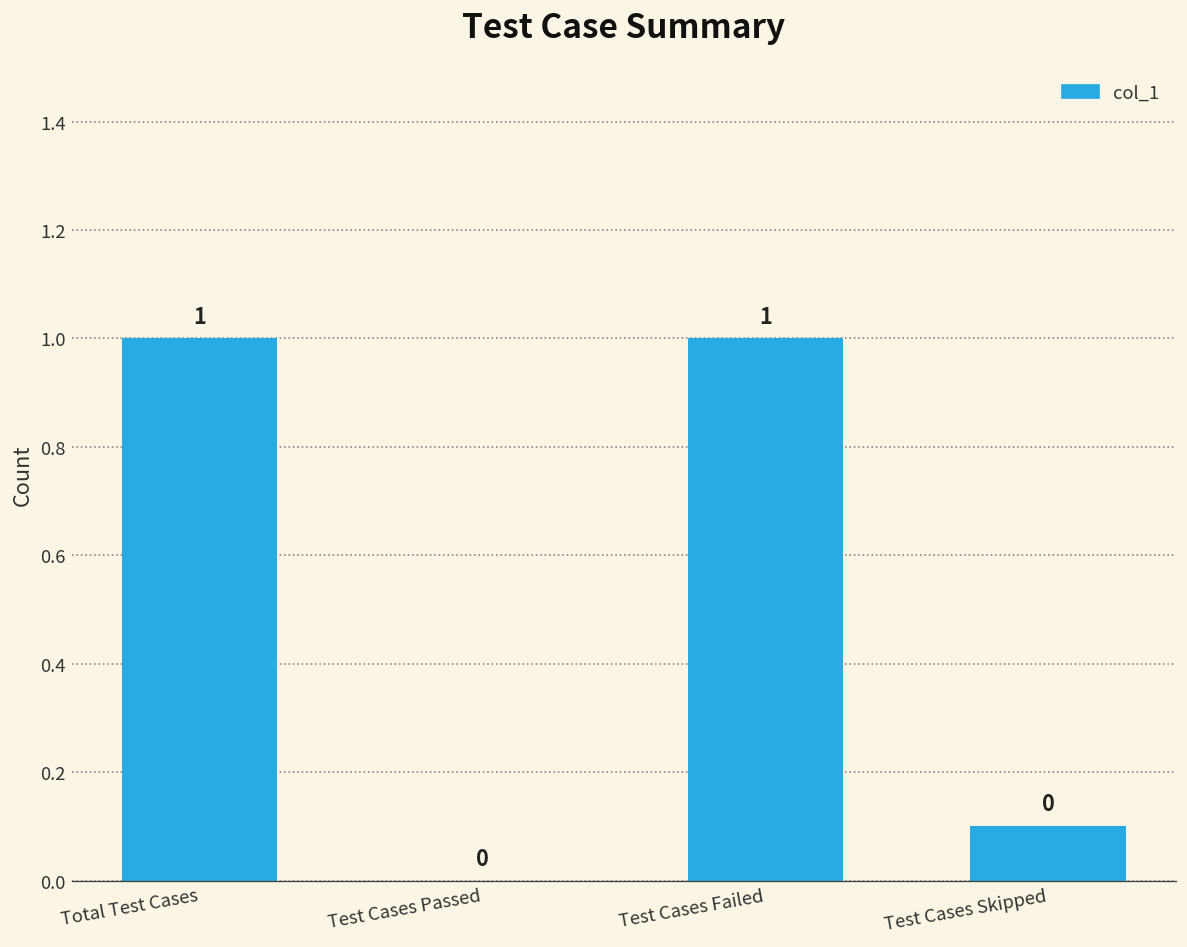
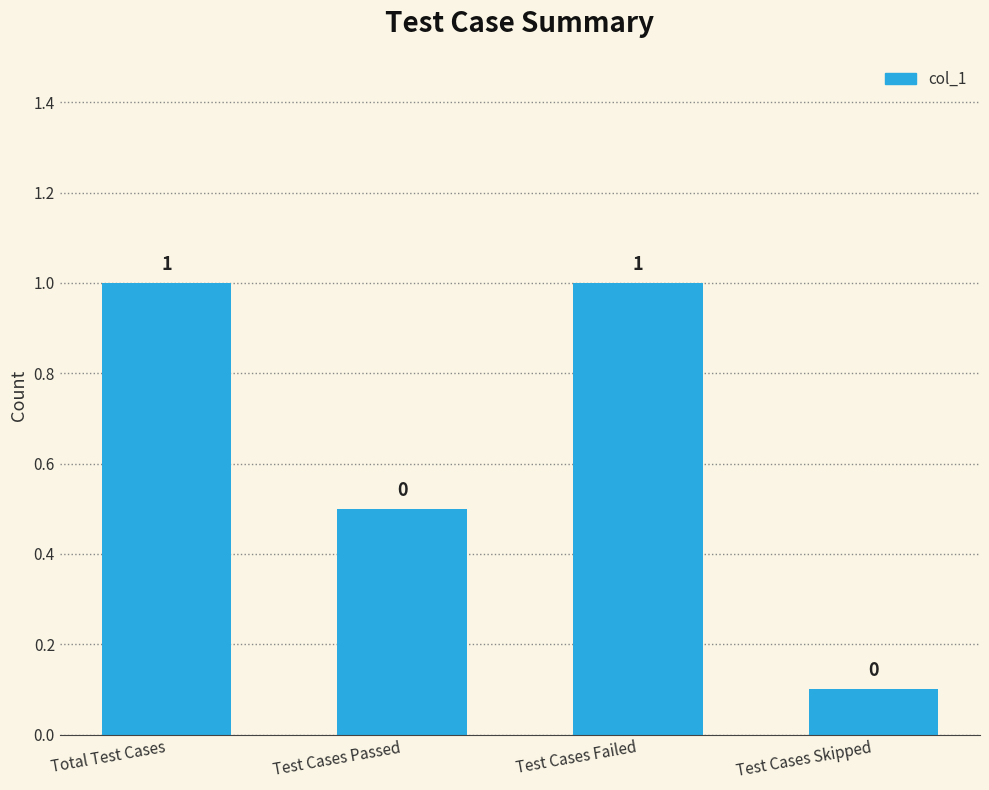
Test Cases Passed: 0.0 -> 0.5
